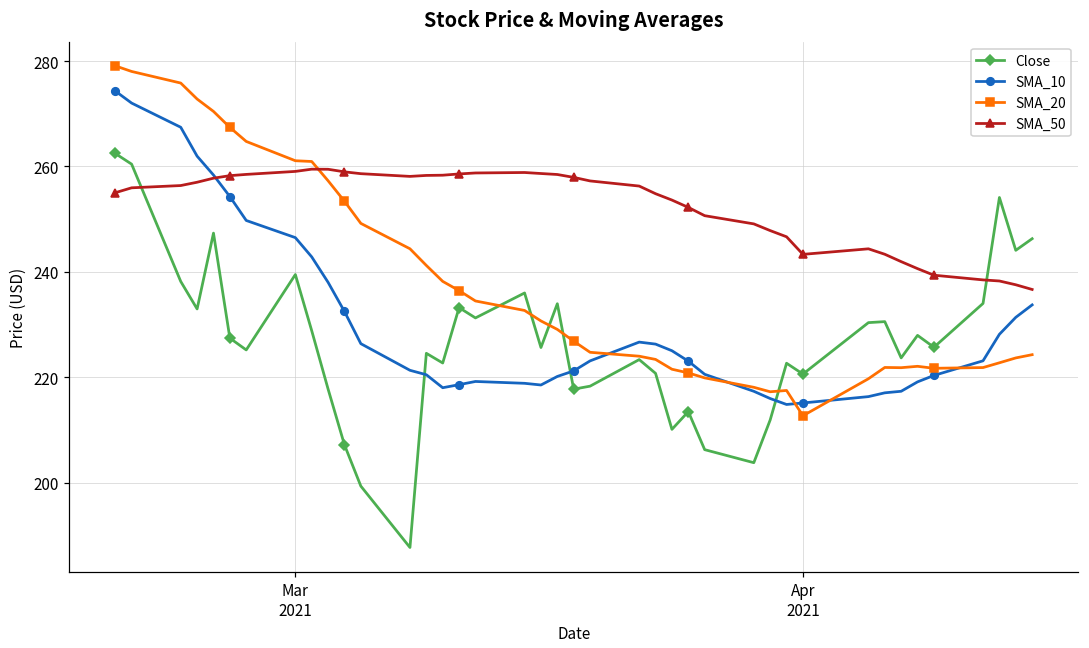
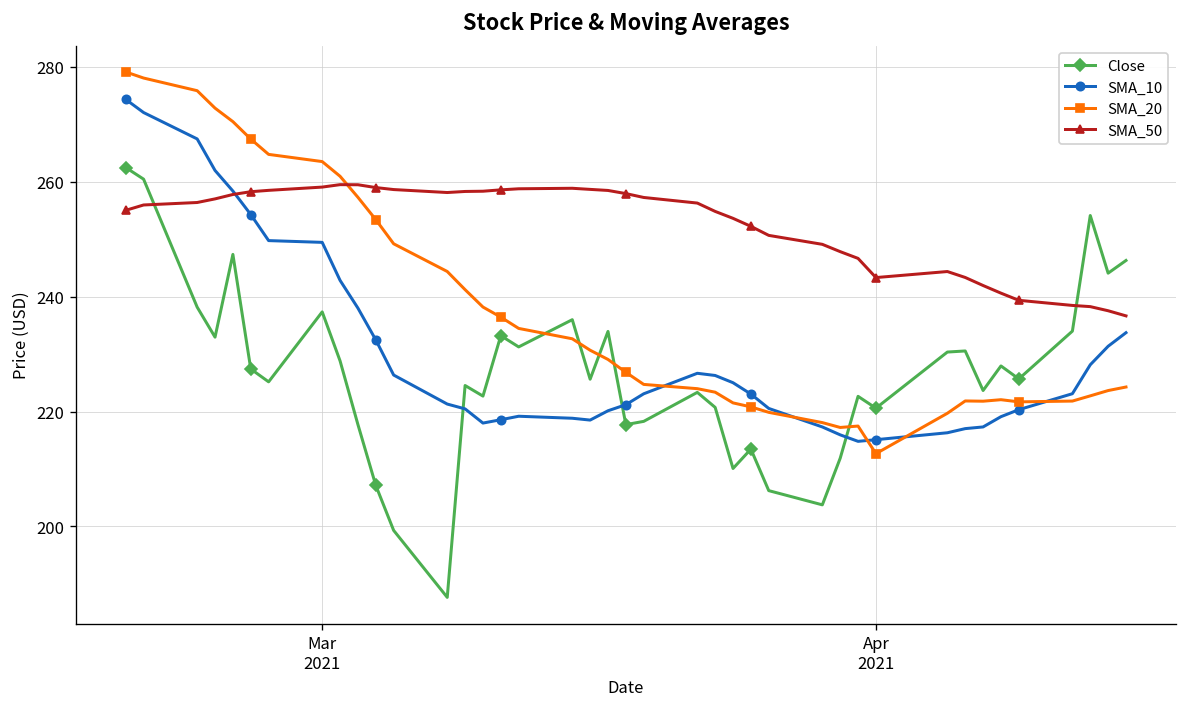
Close, Mar 2021: 239 -> 237
SMA_10, Mar 2021: 246 -> 249
SMA_20, Mar 2021: 261 -> 263
